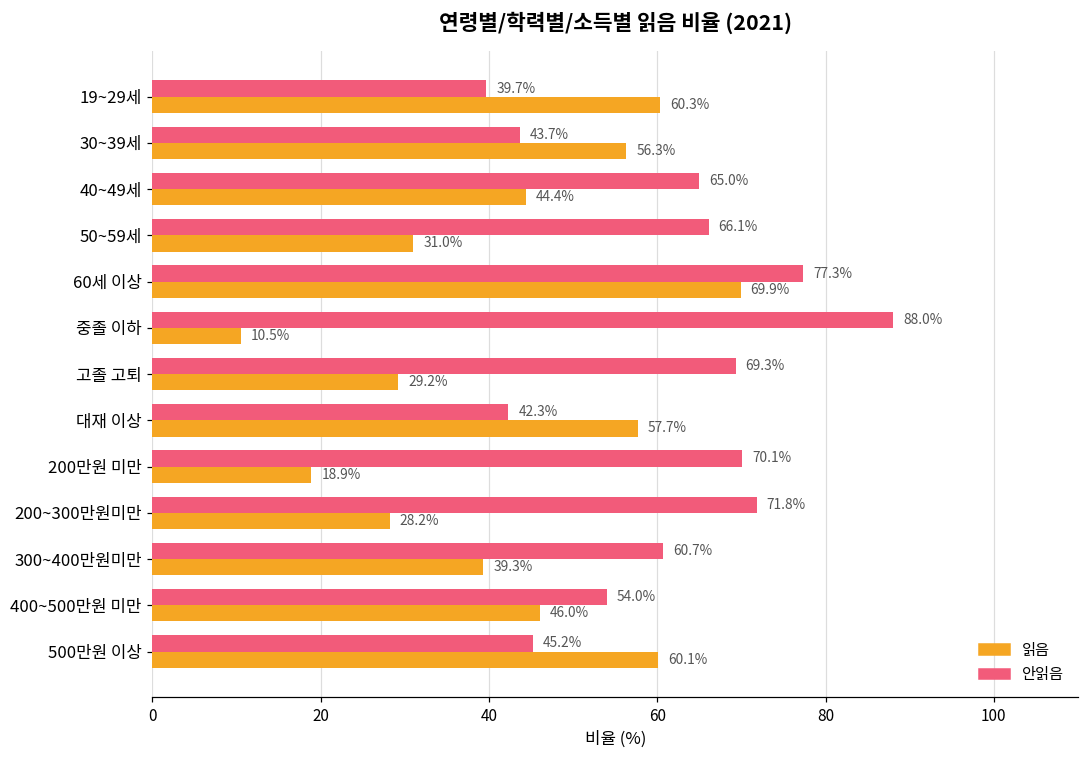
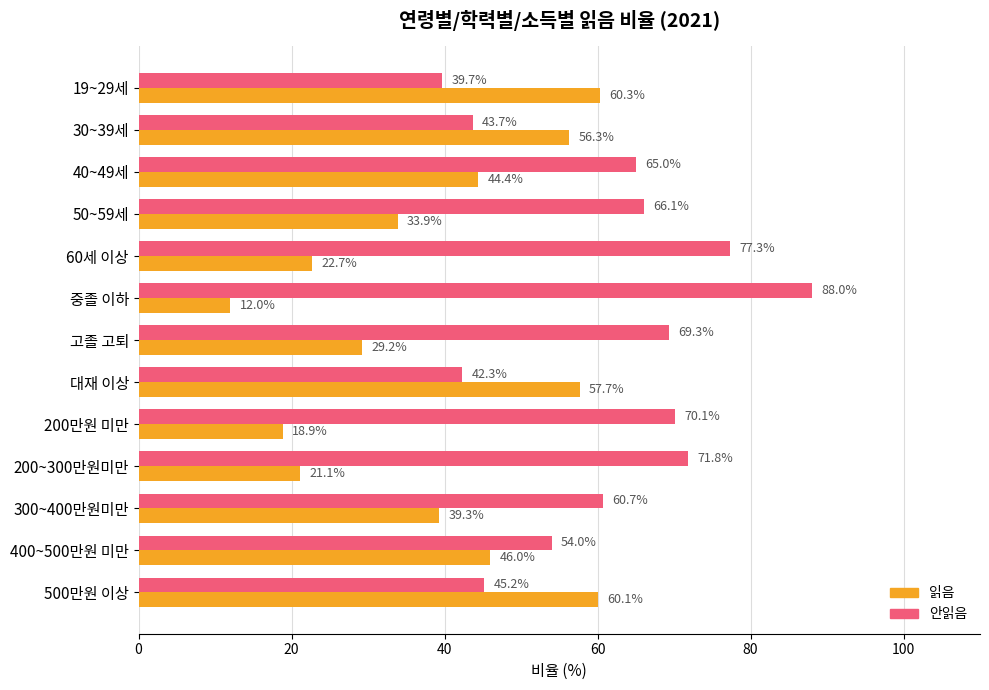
읽음, 50~59세: 31.0% -> 33.9%
읽음, 60세 이상: 69.9% -> 22.7%
읽음, 중졸 이하: 10.5% -> 12.0%
읽음, 200~300만원미만: 28.2% -> 21.1%
